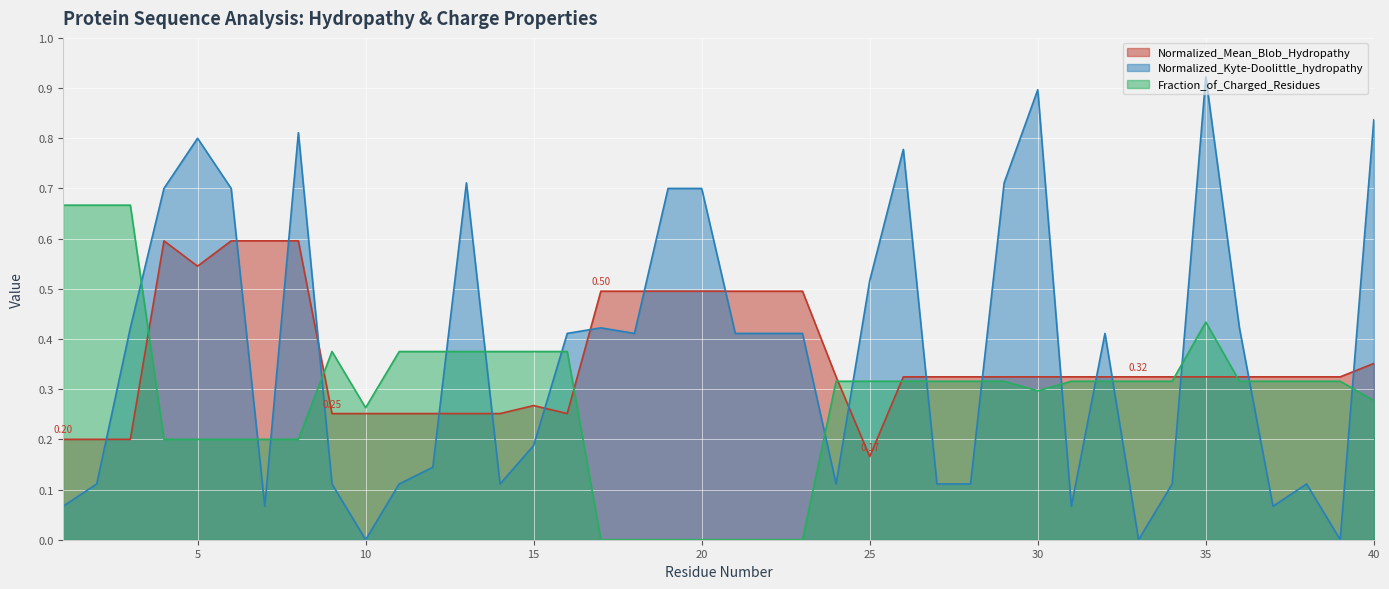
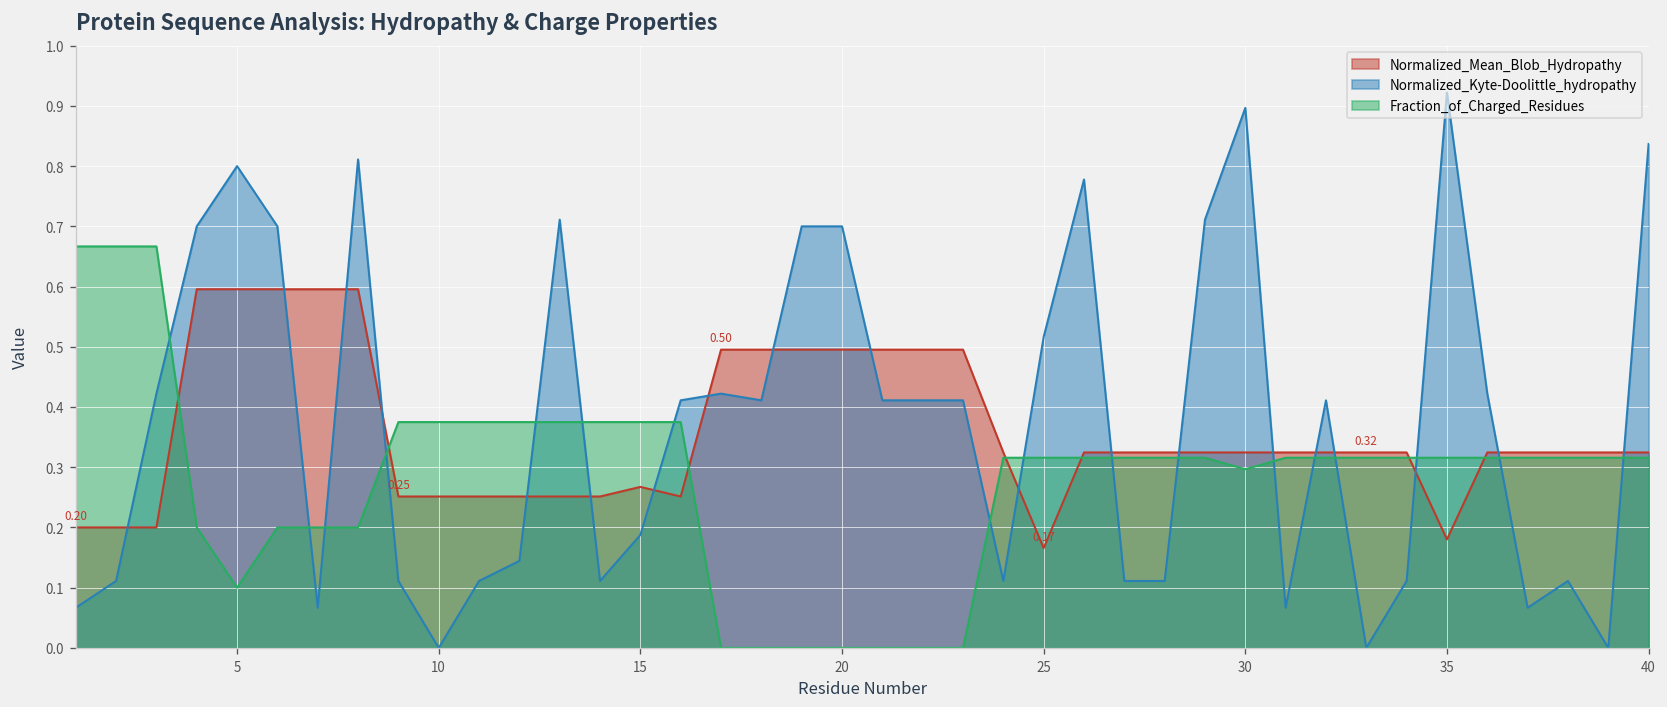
Normalized_Mean_Blob_Hydropathy, 5: 0.55 -> 0.60
Fraction_of_Charged_Residues, 5: 0.2 -> 0.1
Fraction_of_Charged_Residues, 10: 0.26 -> 0.38
Normalized_Mean_Blob_Hydropathy, 35: 0.32 -> 0.18
Fraction_of_Charged_Residues, 35: 0.43 -> 0.32
Normalized_Mean_Blob_Hydropathy, 40: 0.35 -> 0.32
Fraction_of_Charged_Residues, 40: 0.28 -> 0.32
